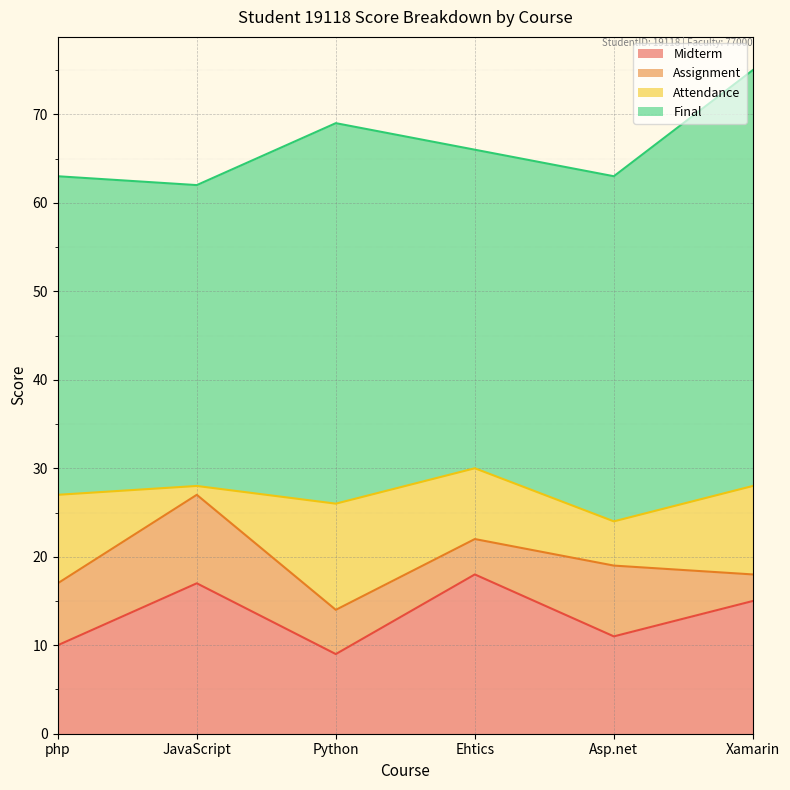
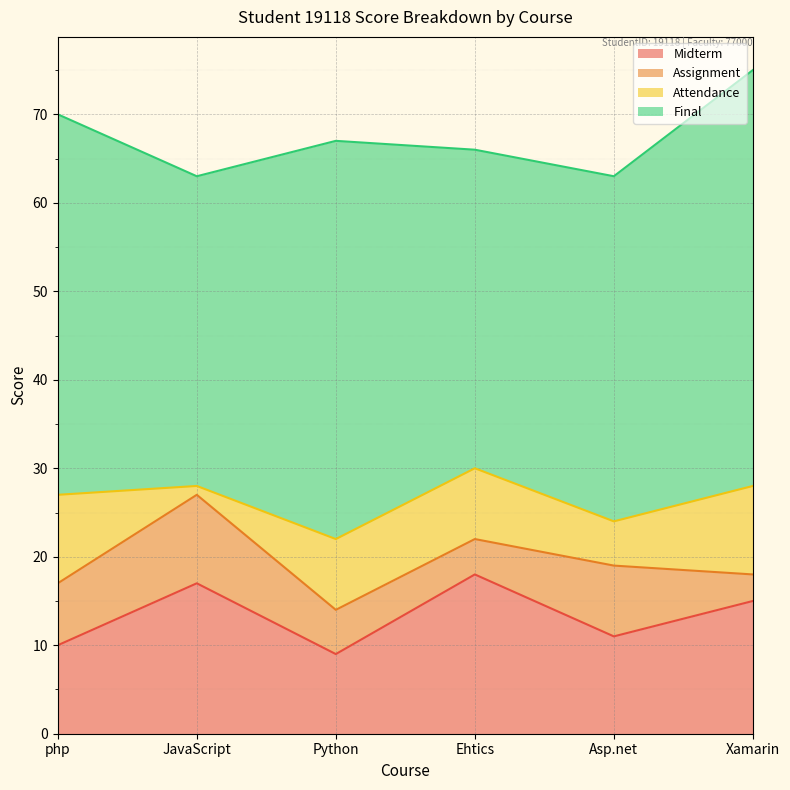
Final, php: 36 -> 43
Final, JavaScript: 34 -> 35
Attendance, Python: 12 -> 8
Final, Python: 43 -> 45
